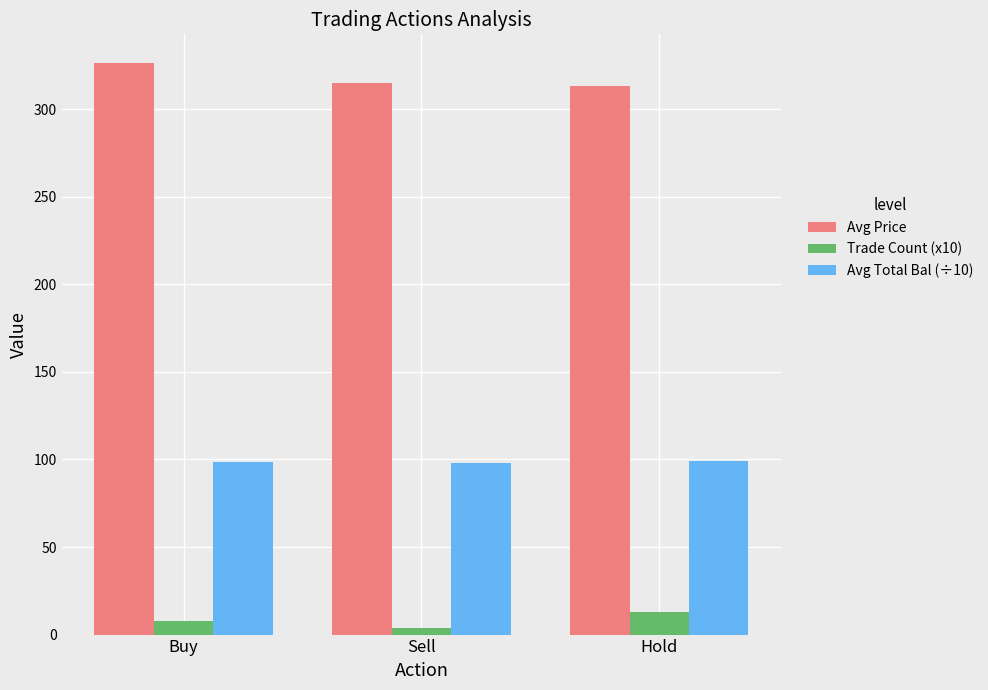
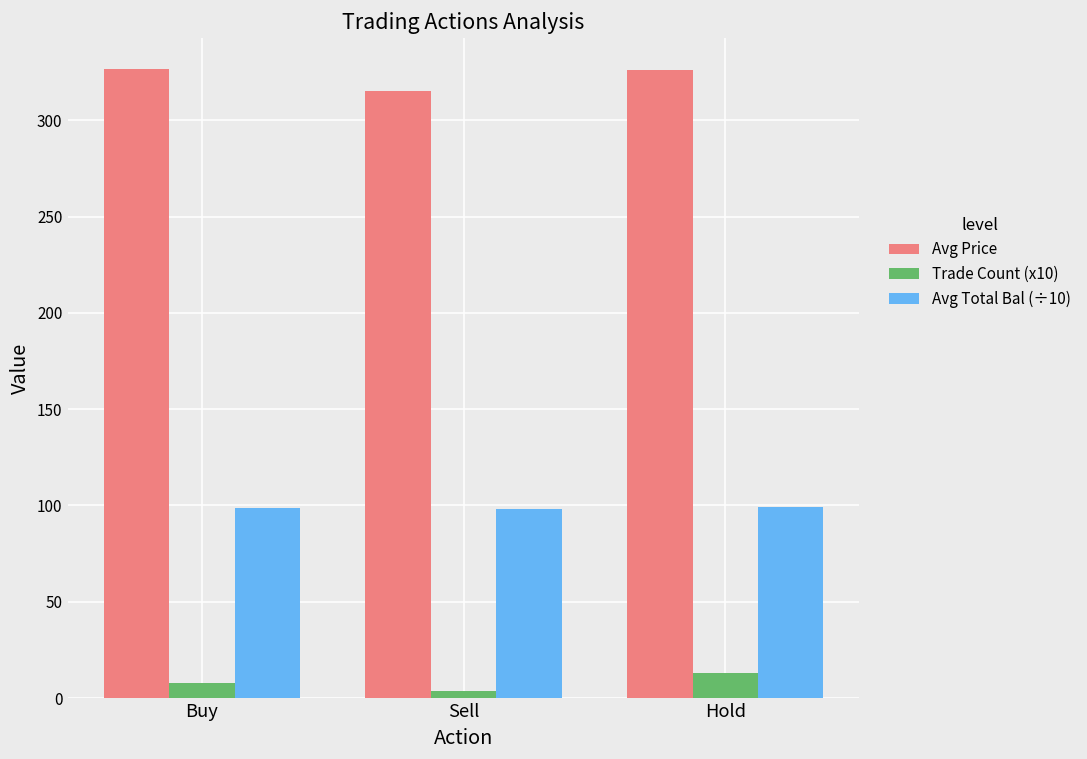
Avg Price, Hold: 313 -> 326
